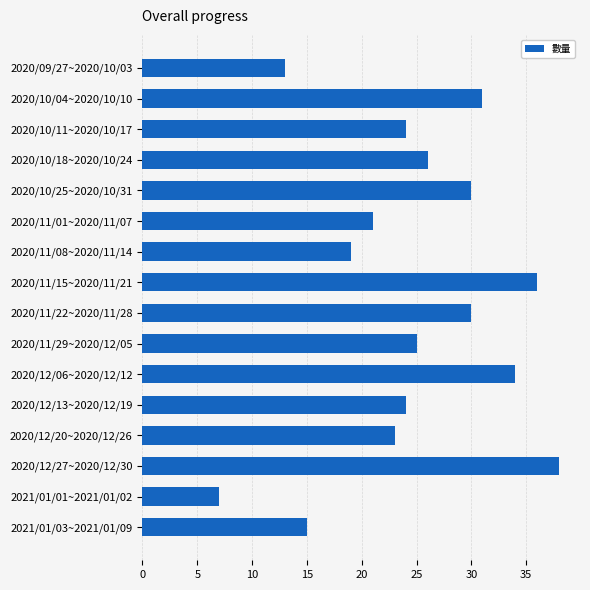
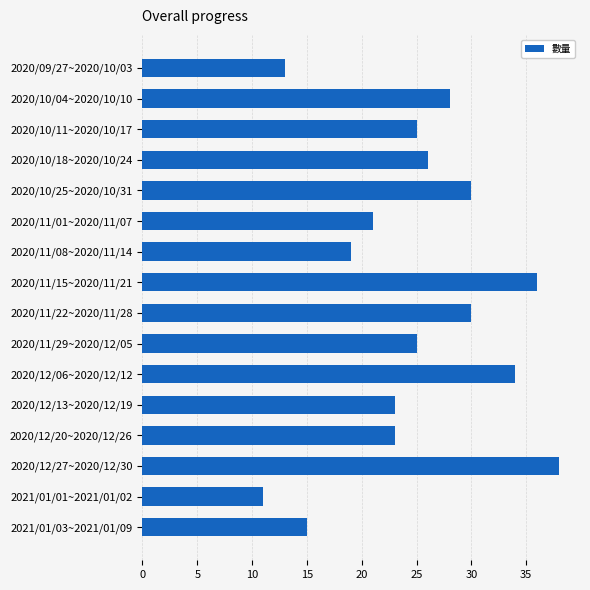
2020/10/04~2020/10/10: 31 -> 28
2020/10/11~2020/10/17: 24 -> 25
2020/12/13~2020/12/19: 24 -> 23
2021/01/01~2021/01/02: 7 -> 11
